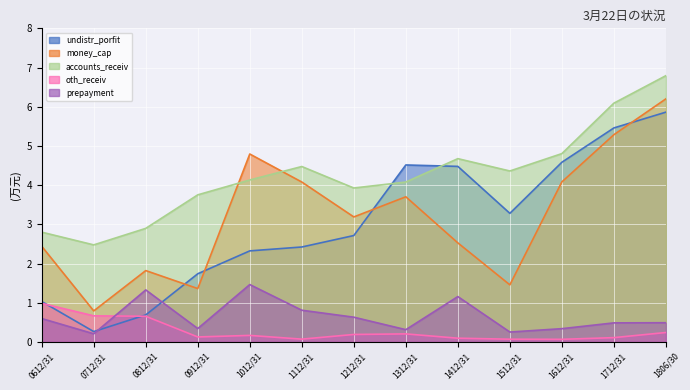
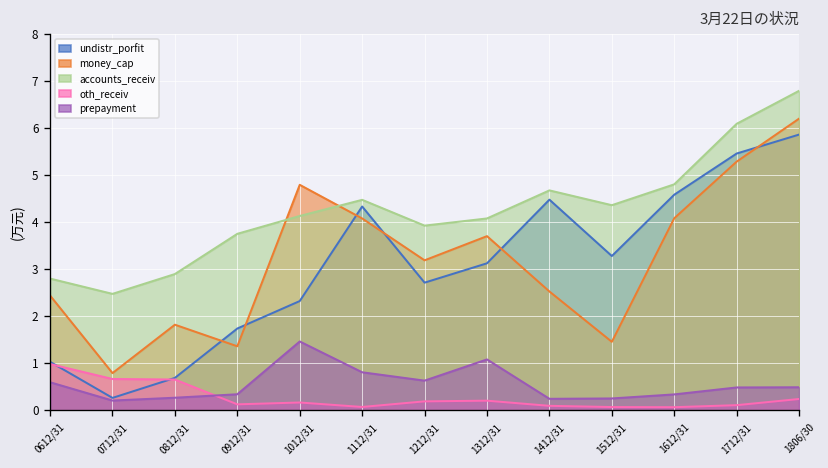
prepayment, 0812/31: 1.3 -> 0.3
undistr_porfit, 1112/31: 2.4 -> 4.3
undistr_porfit, 1312/31: 4.5 -> 3.1
prepayment, 1312/31: 0.3 -> 1.1
prepayment, 1412/31: 1.2 -> 0.2
